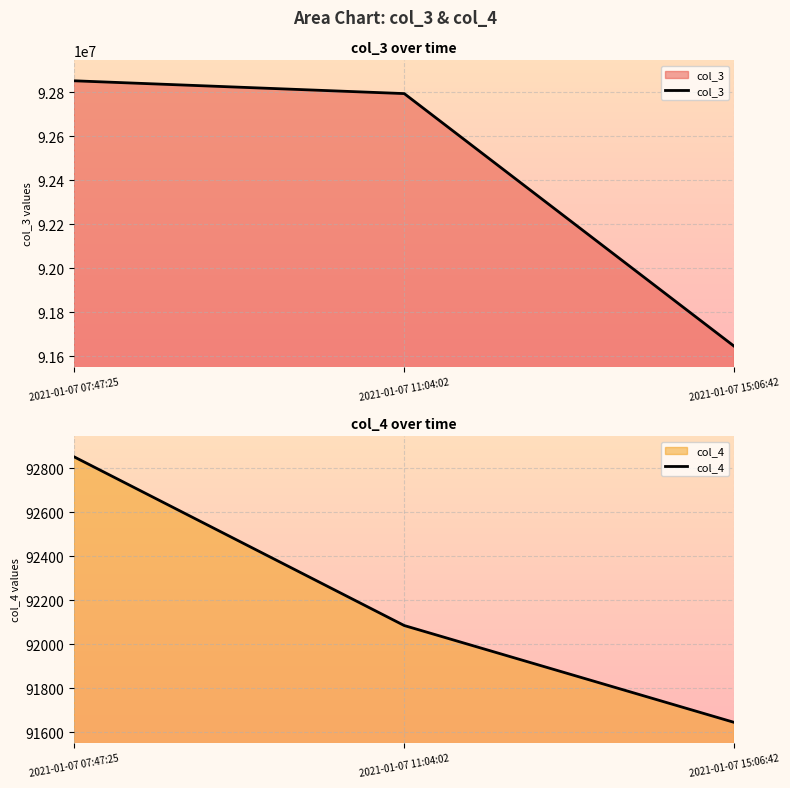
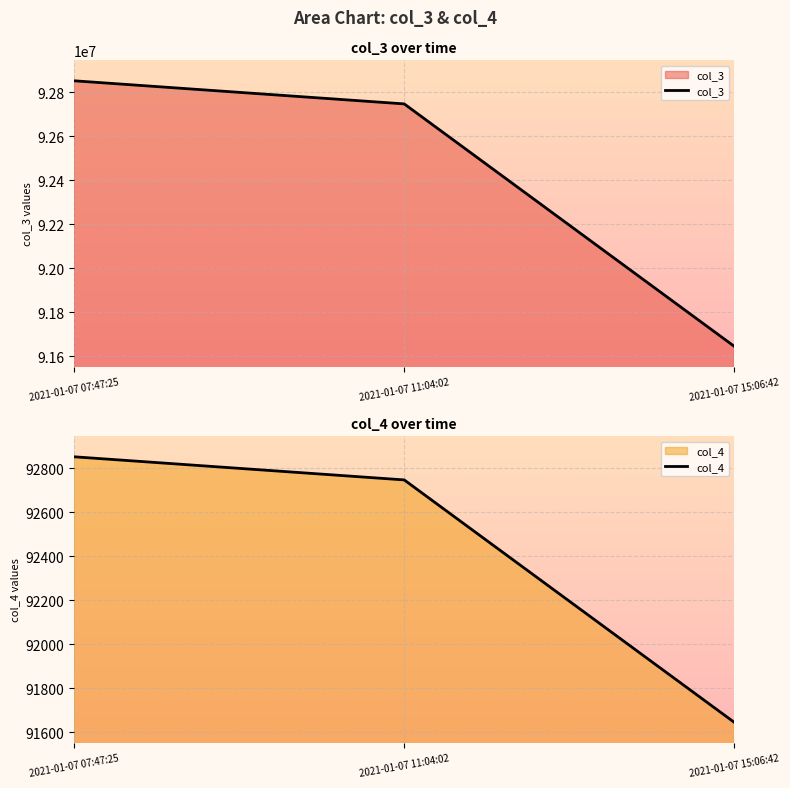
col_3 over time, 2021-01-07 11:04:02: 92790000 -> 92750000
col_4 over time, 2021-01-07 11:04:02: 92090 -> 92750
